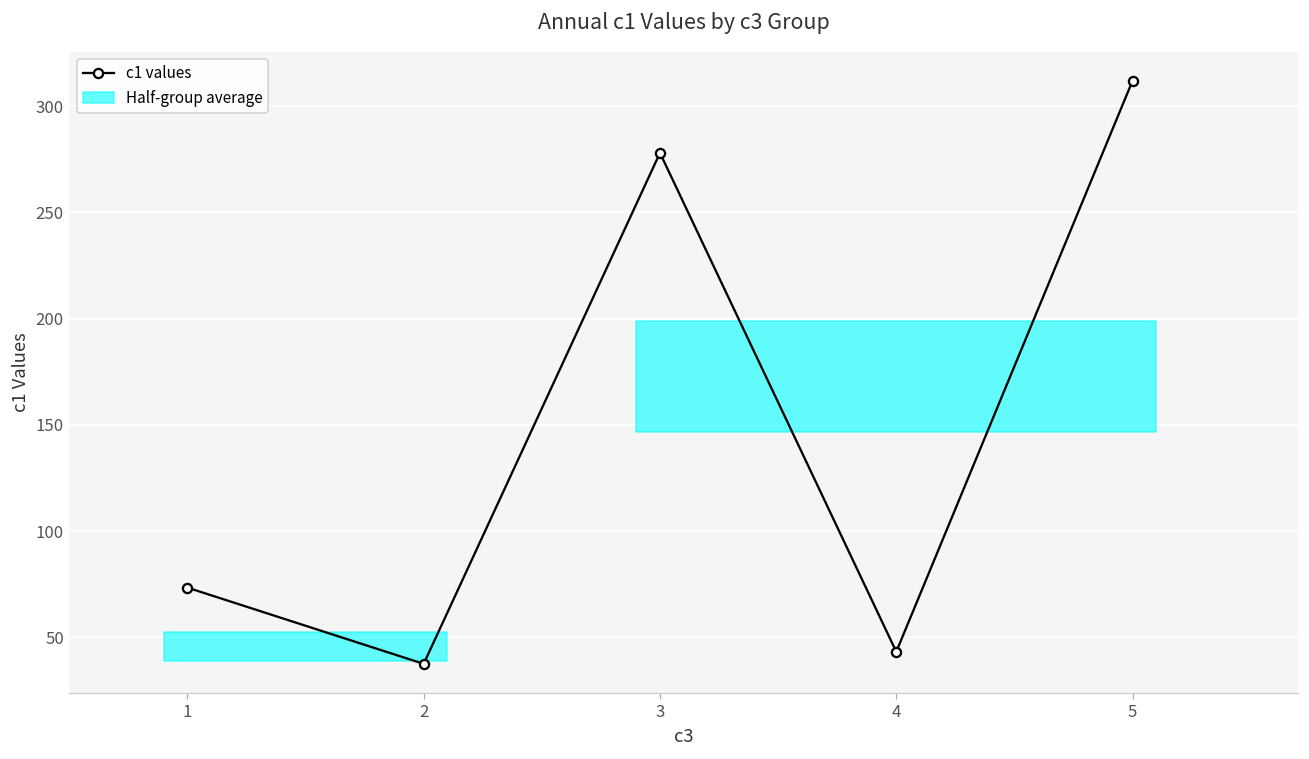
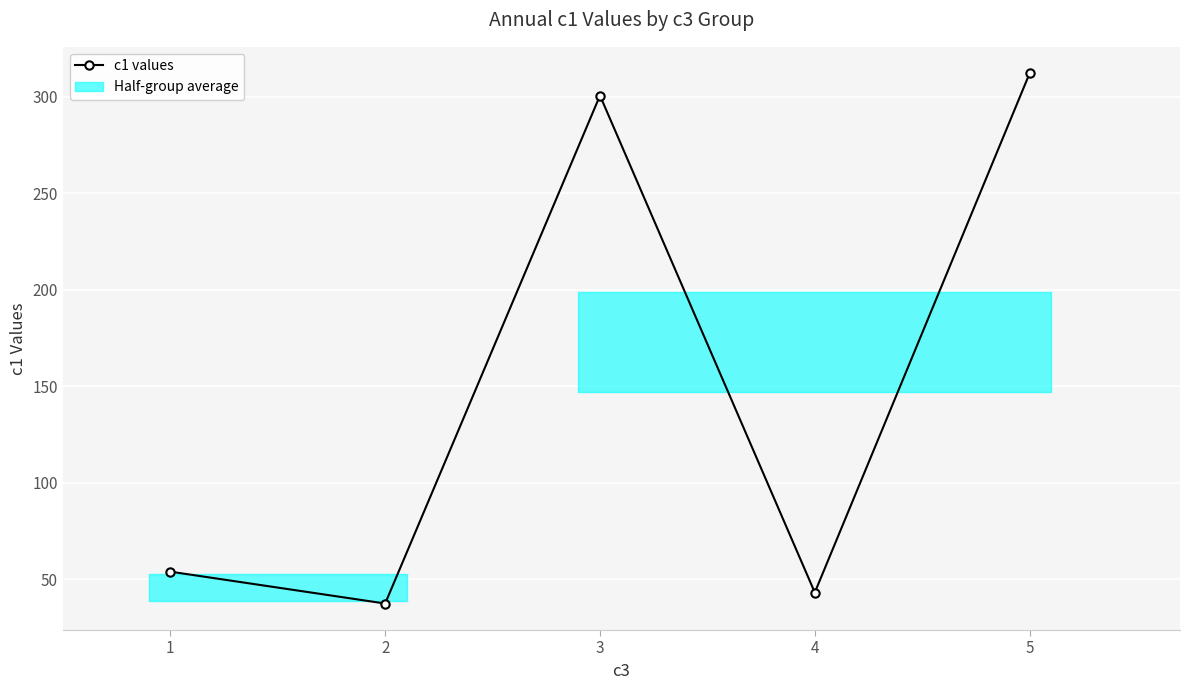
c1 values, 1: 73 -> 54
c1 values, 3: 278 -> 301
